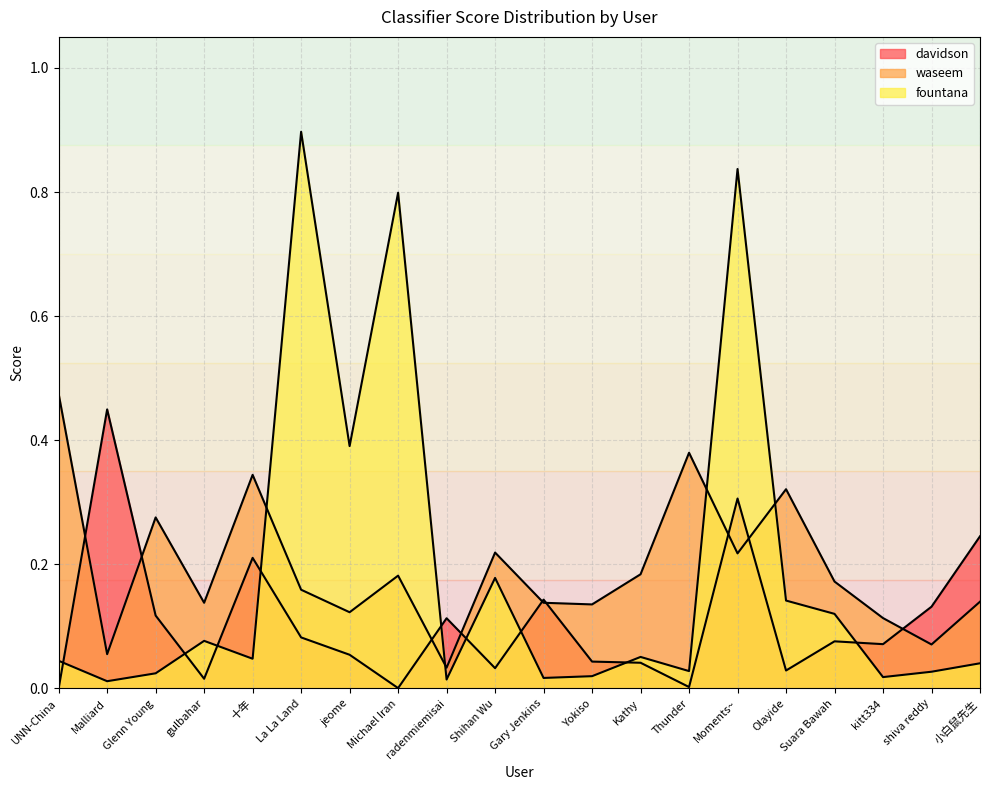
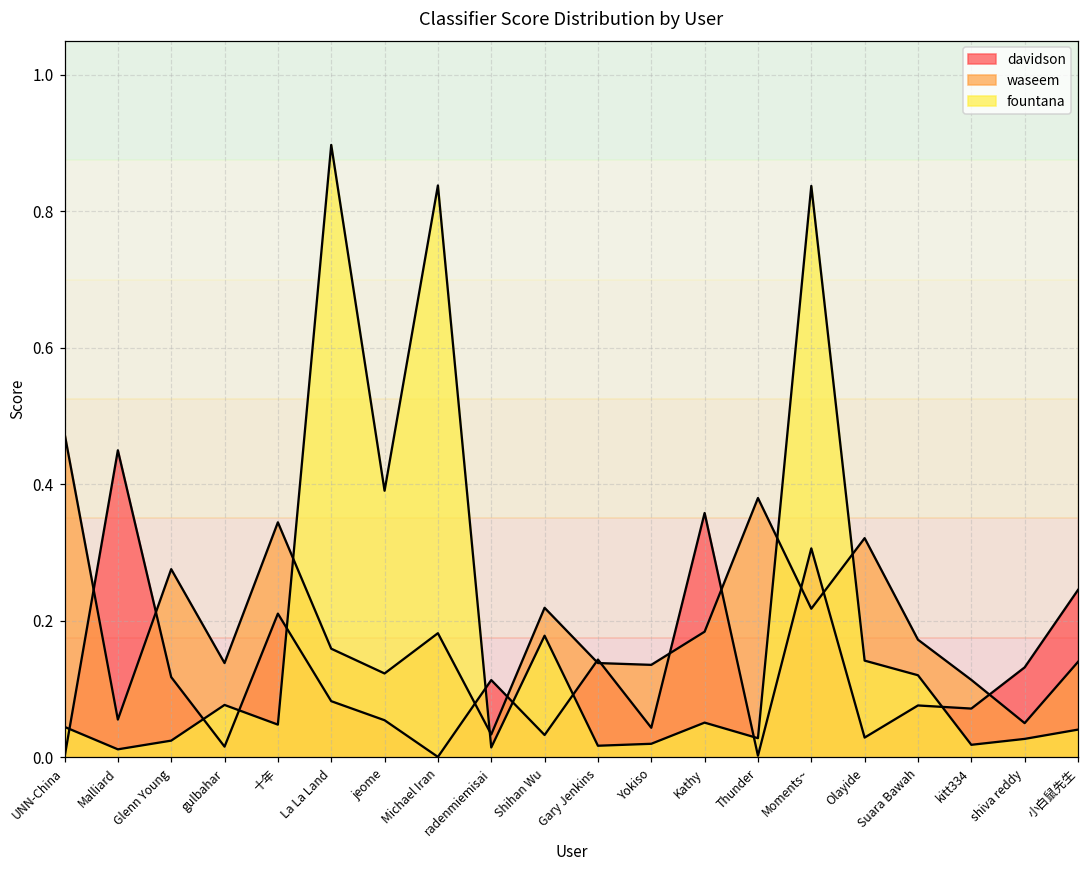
fountana, Michael Iran: 0.80 -> 0.84
davidson, Kathy: 0.04 -> 0.36
waseem, shiva reddy: 0.07 -> 0.05
